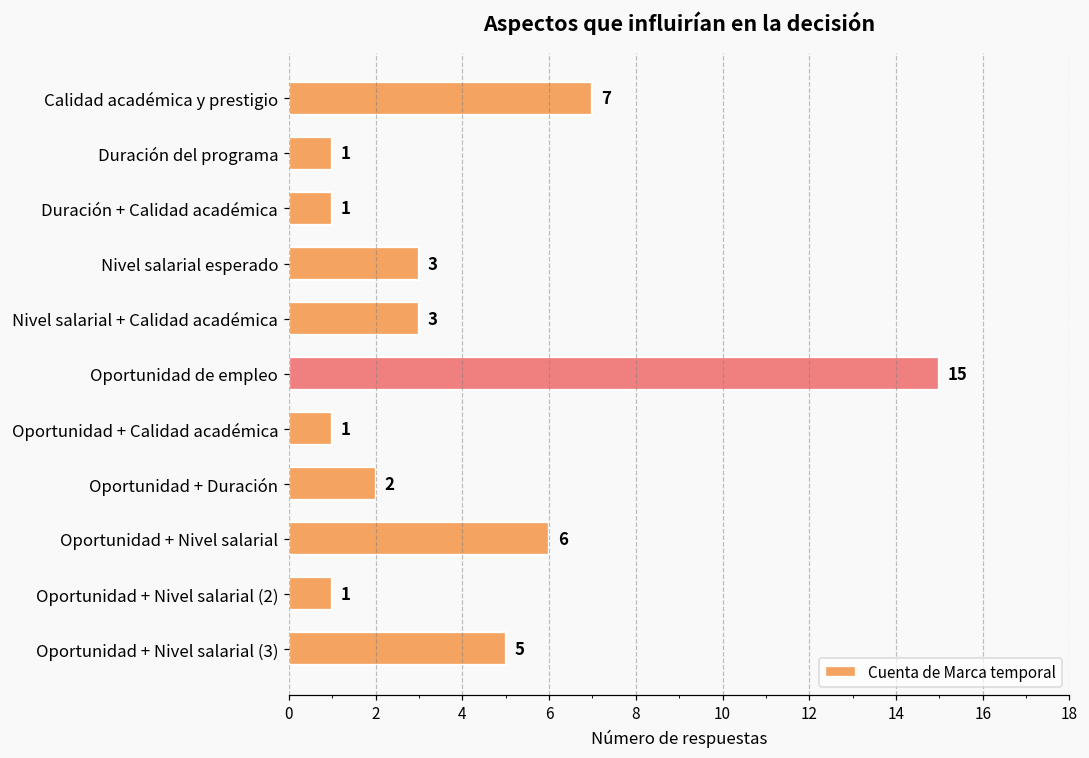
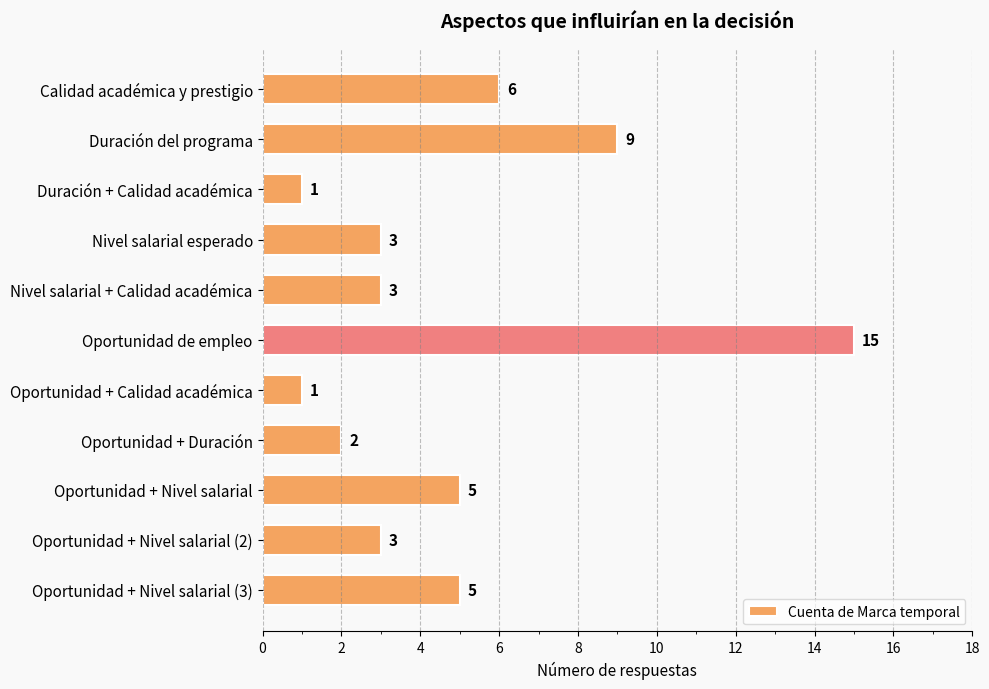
Calidad académica y prestigio: 7 -> 6
Duración del programa: 1 -> 9
Oportunidad + Nivel salarial: 6 -> 5
Oportunidad + Nivel salarial (2): 1 -> 3
